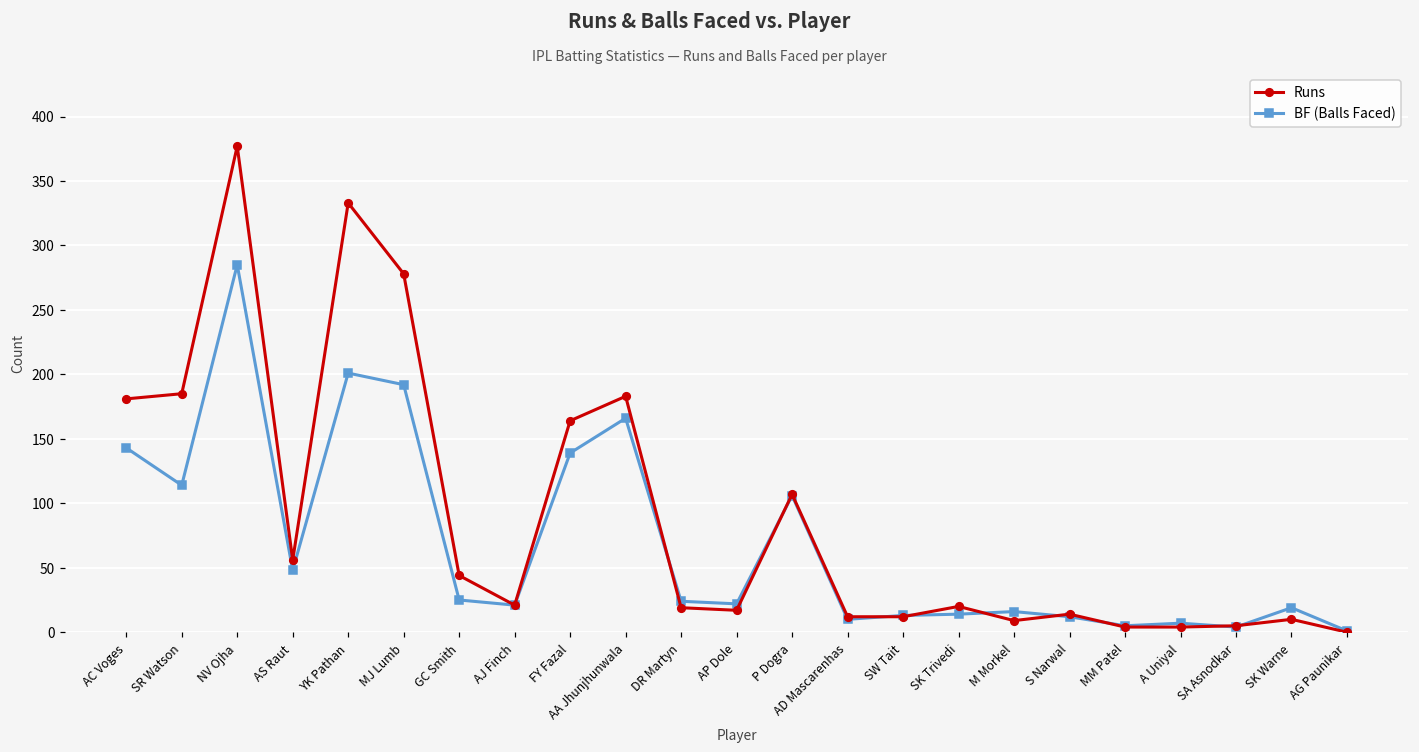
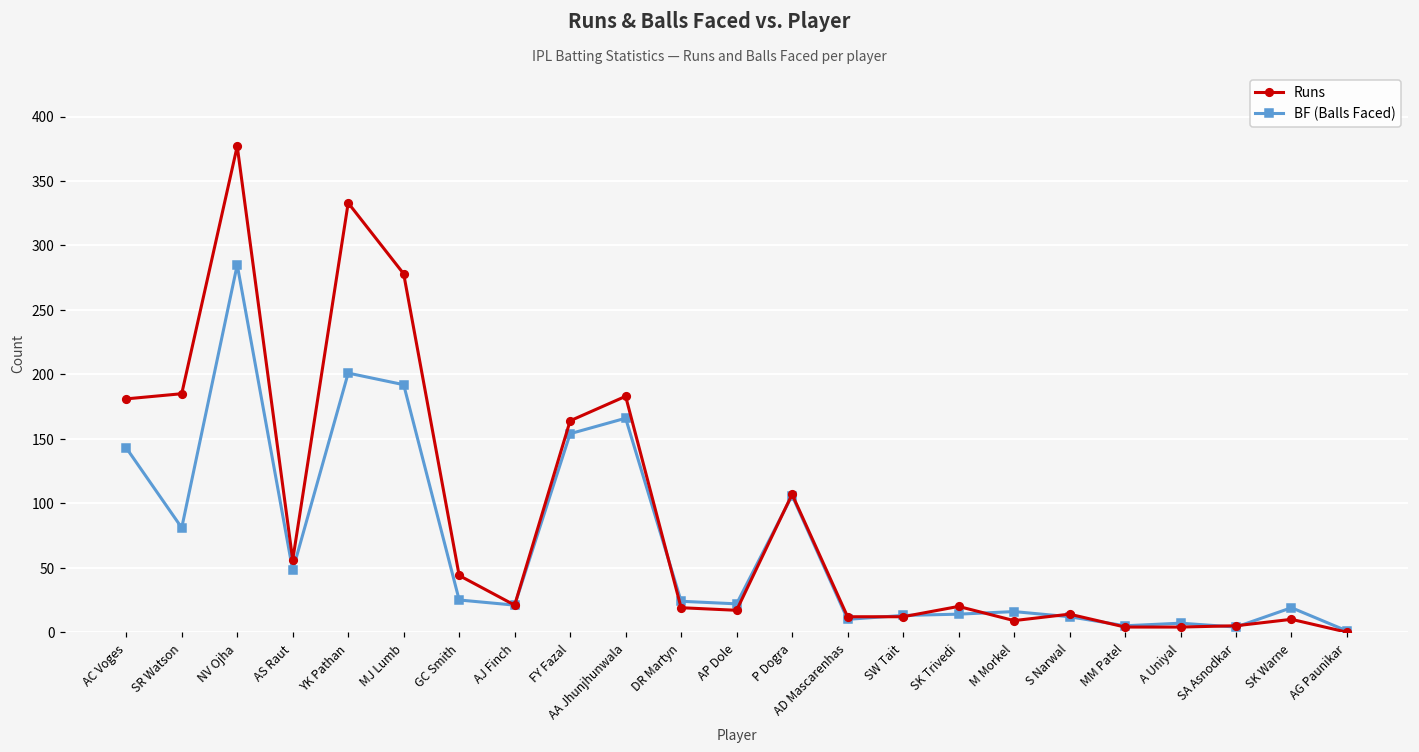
BF (Balls Faced), SR Watson: 114 -> 81
BF (Balls Faced), FY Fazal: 139 -> 154
